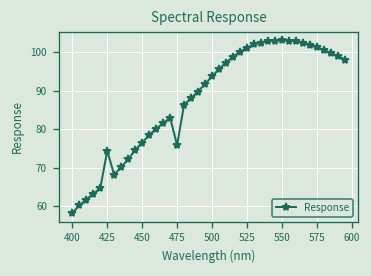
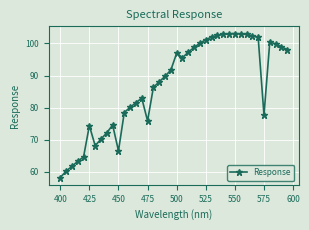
450: 76 -> 67
500: 94 -> 97
575: 101 -> 78
